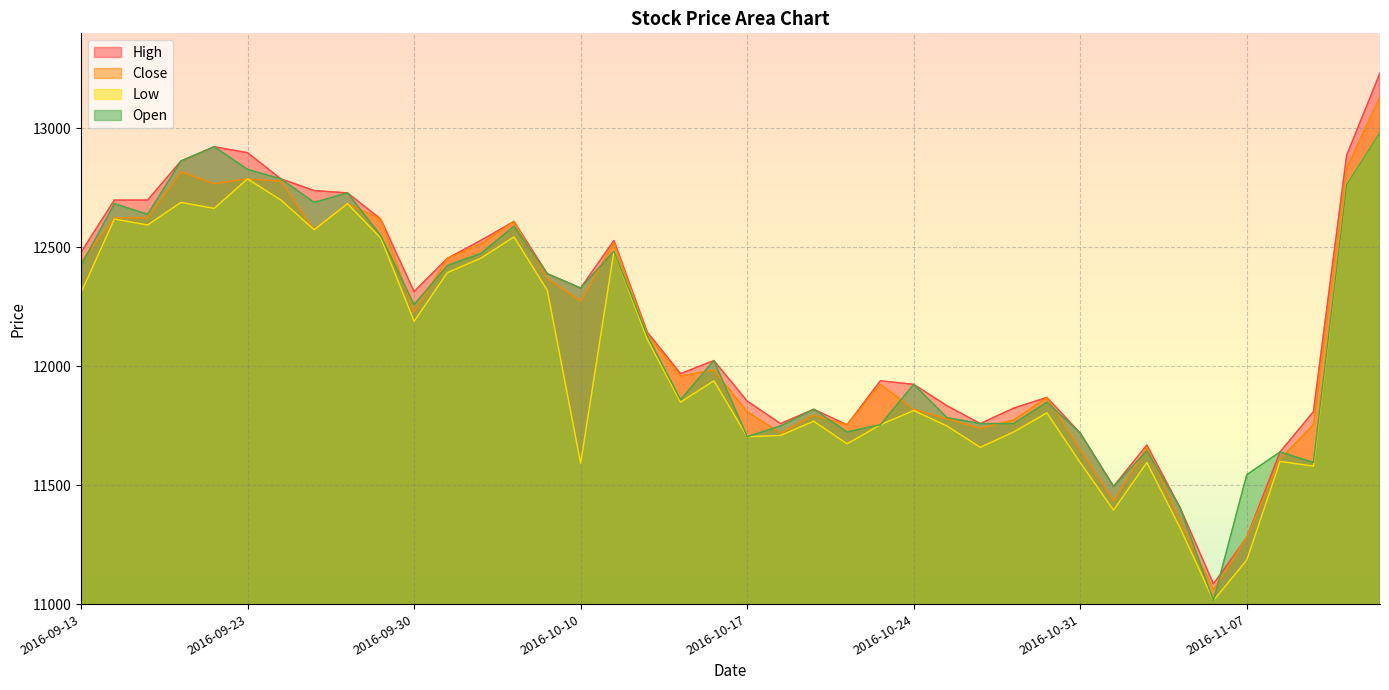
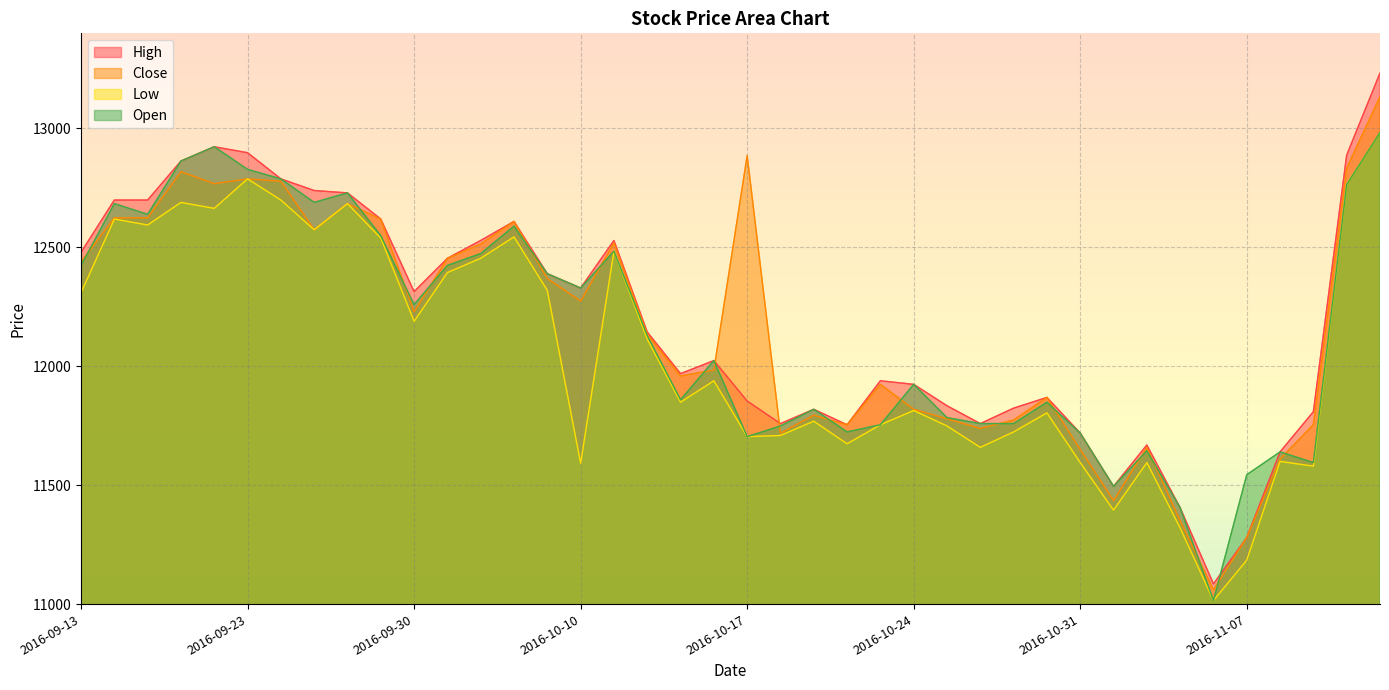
Close, 2016-10-17: 11810 -> 12890
